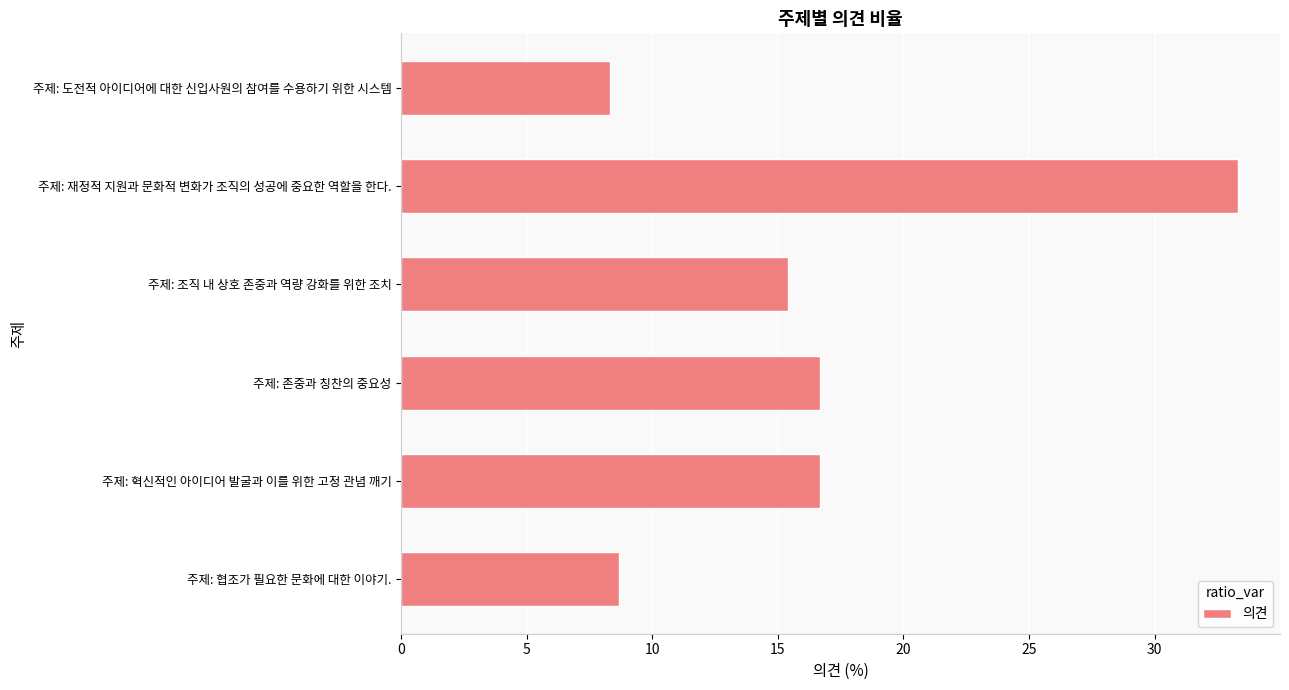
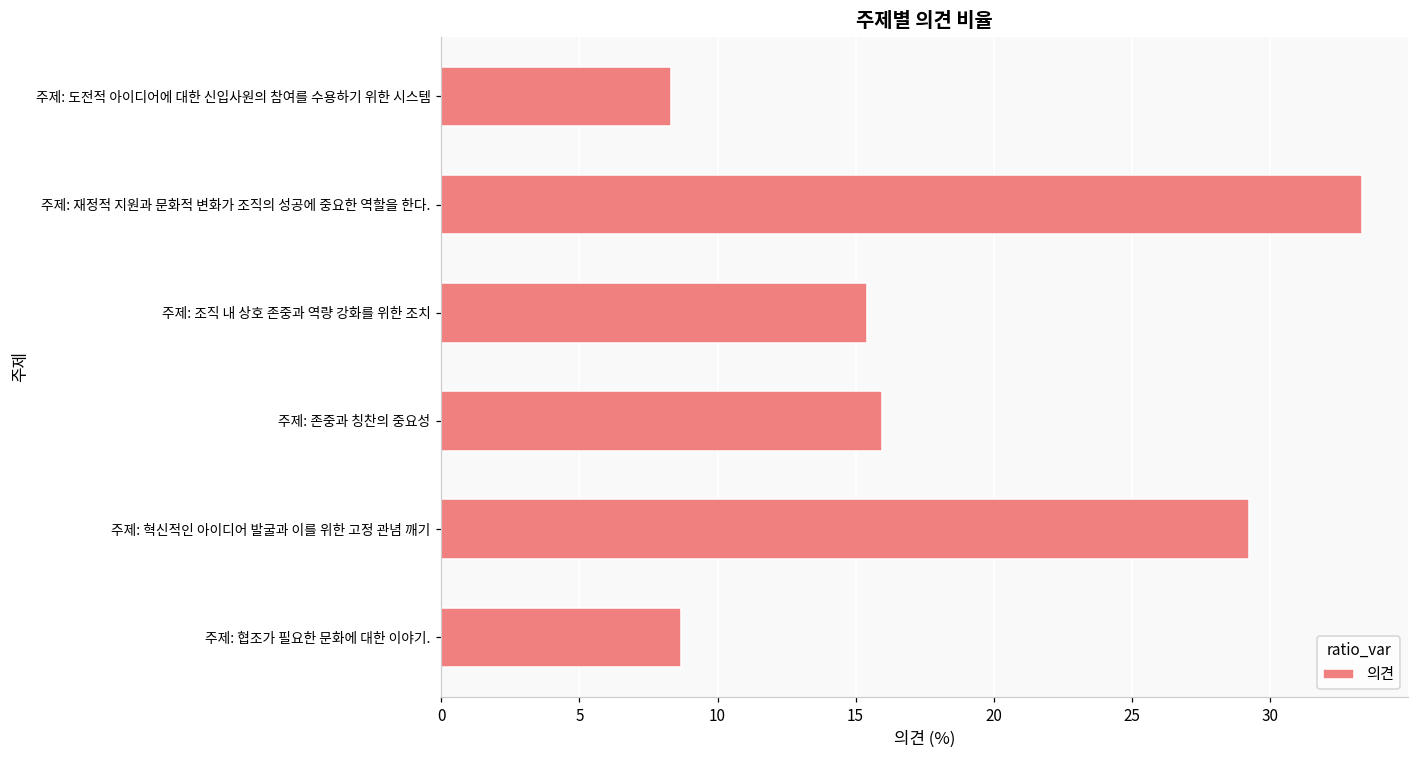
주제: 존중과 칭찬의 중요성: 16.7 -> 16.0
주제: 혁신적인 아이디어 발굴과 이를 위한 고정 관념 깨기: 16.7 -> 29.3
